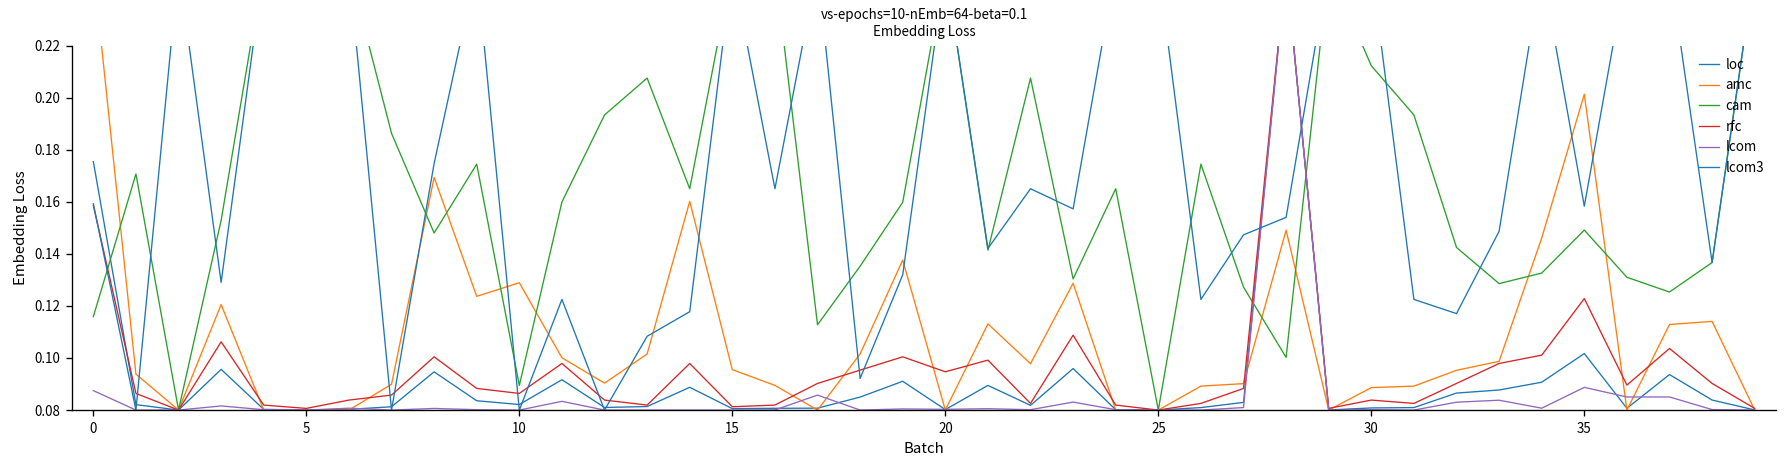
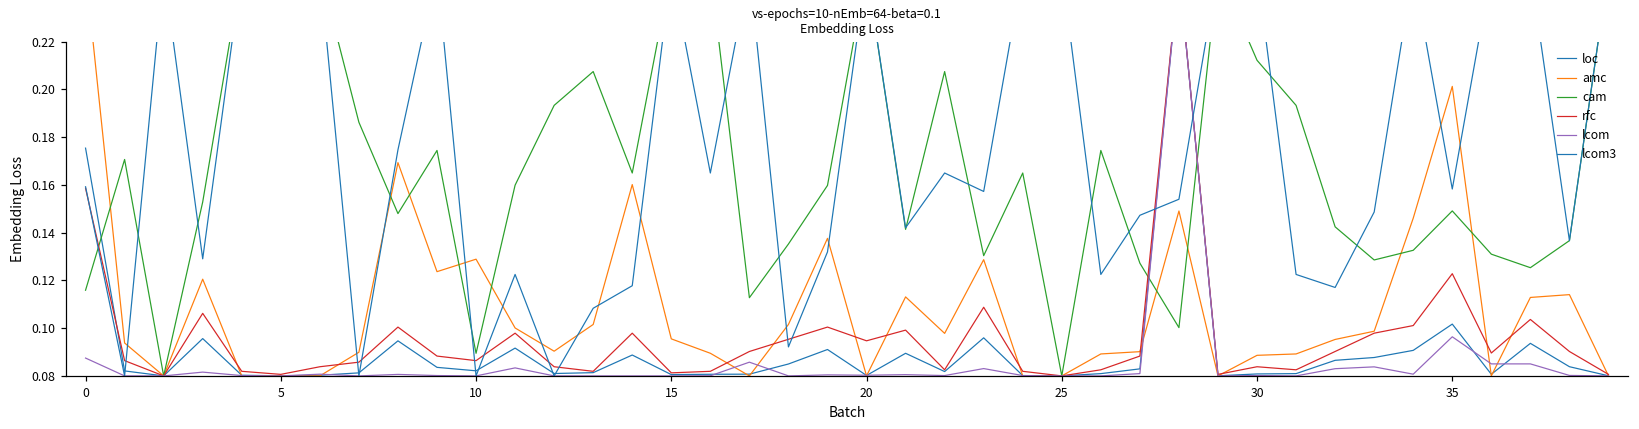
lcom, 35: 0.089 -> 0.096
